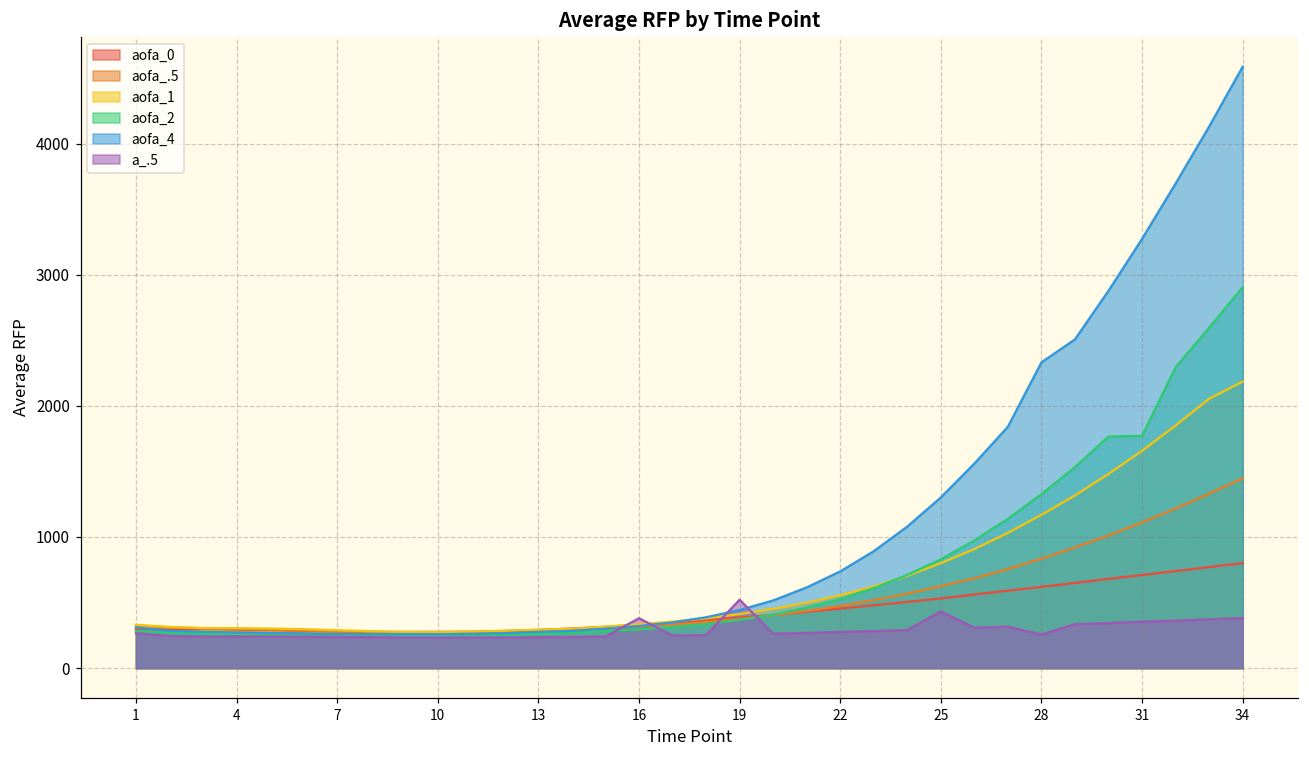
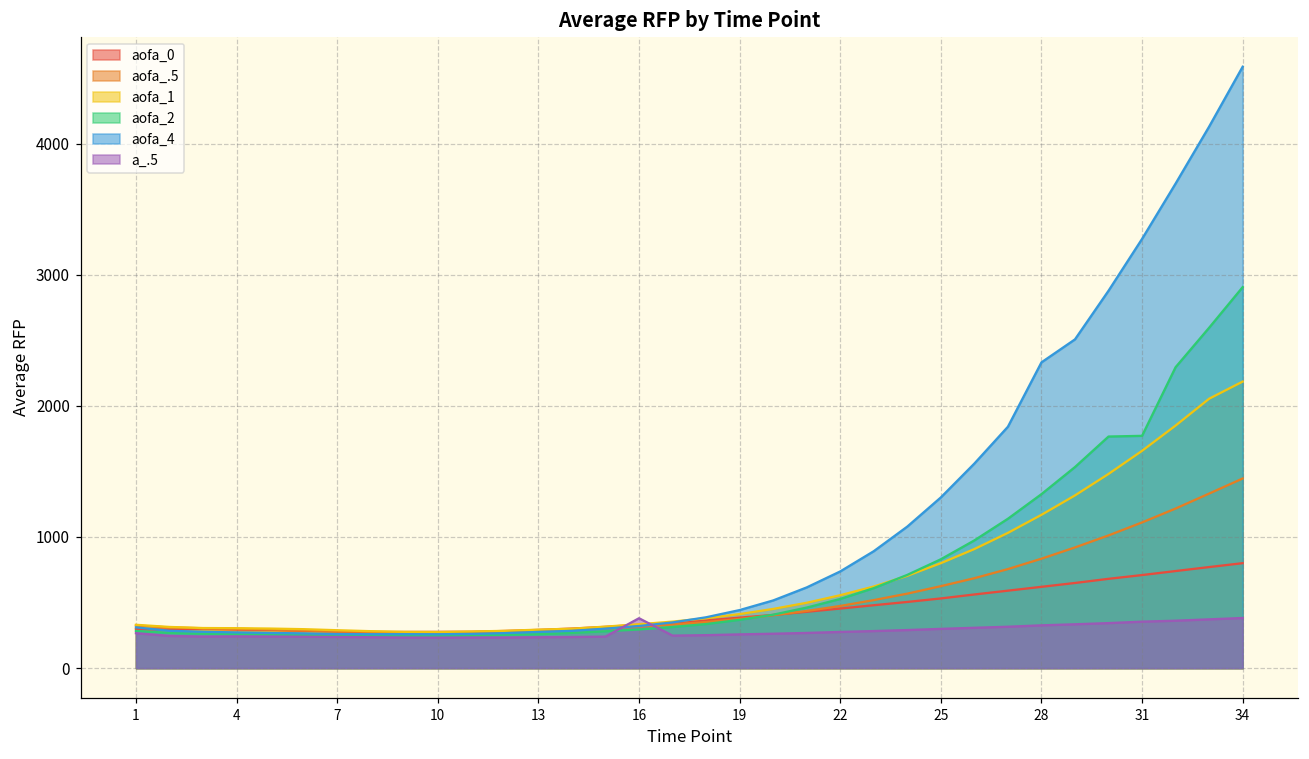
a_.5, 19: 520 -> 260
a_.5, 25: 430 -> 300
a_.5, 28: 260 -> 330
